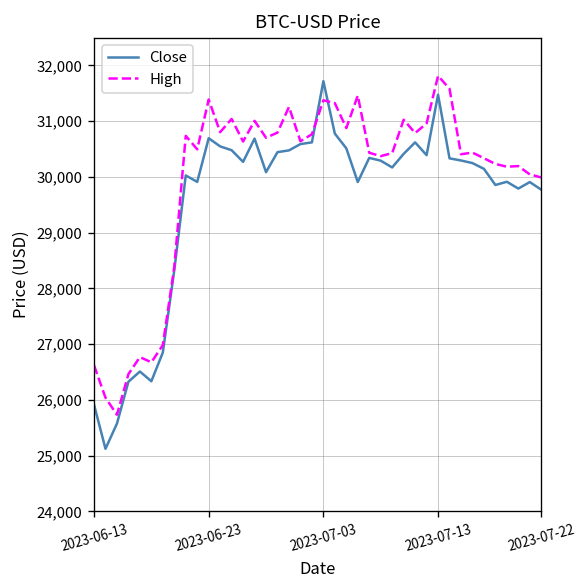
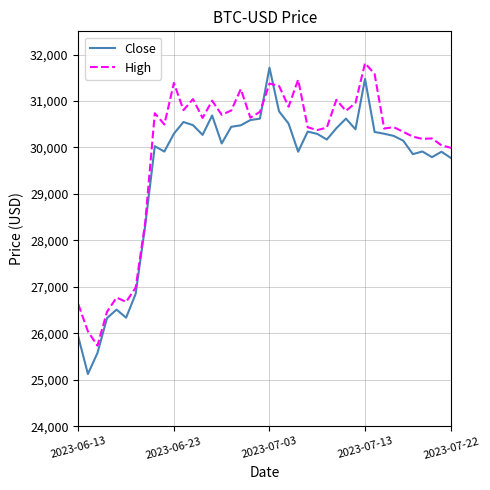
Close, 2023-06-23: 30,700 -> 30,300
